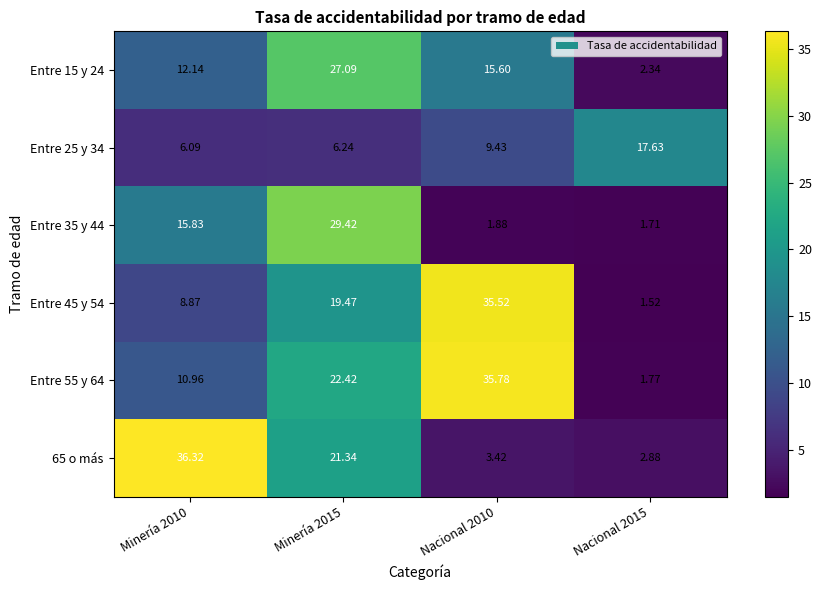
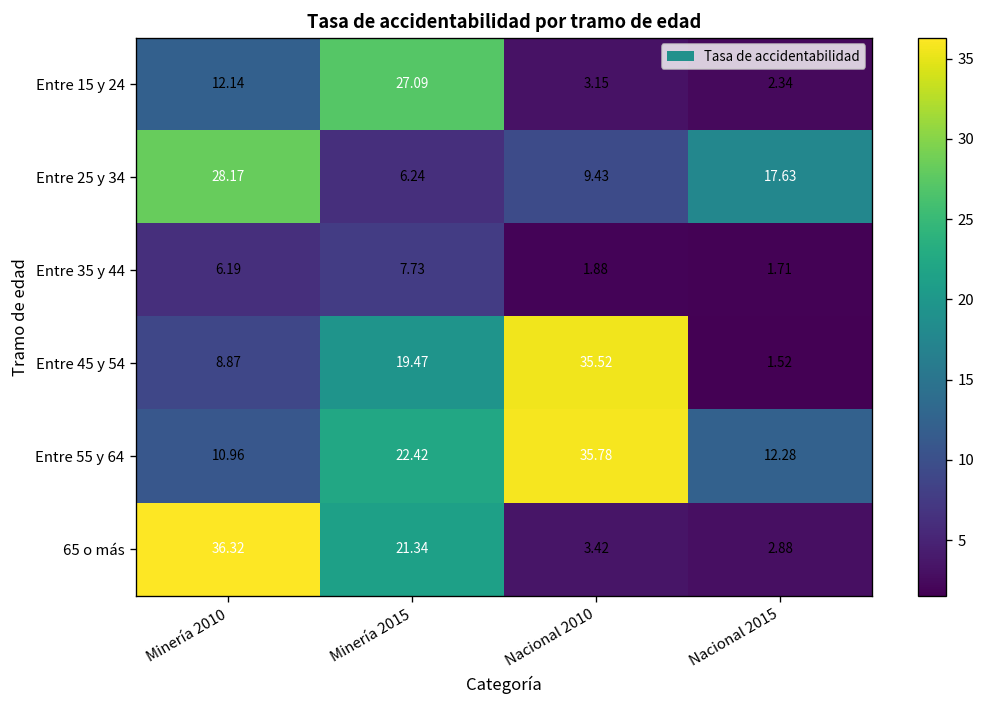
Entre 15 y 24, Nacional 2010: 15.60 -> 3.15
Entre 25 y 34, Minería 2010: 6.09 -> 28.17
Entre 35 y 44, Minería 2010: 15.83 -> 6.19
Entre 35 y 44, Minería 2015: 29.42 -> 7.73
Entre 55 y 64, Nacional 2015: 1.77 -> 12.28
